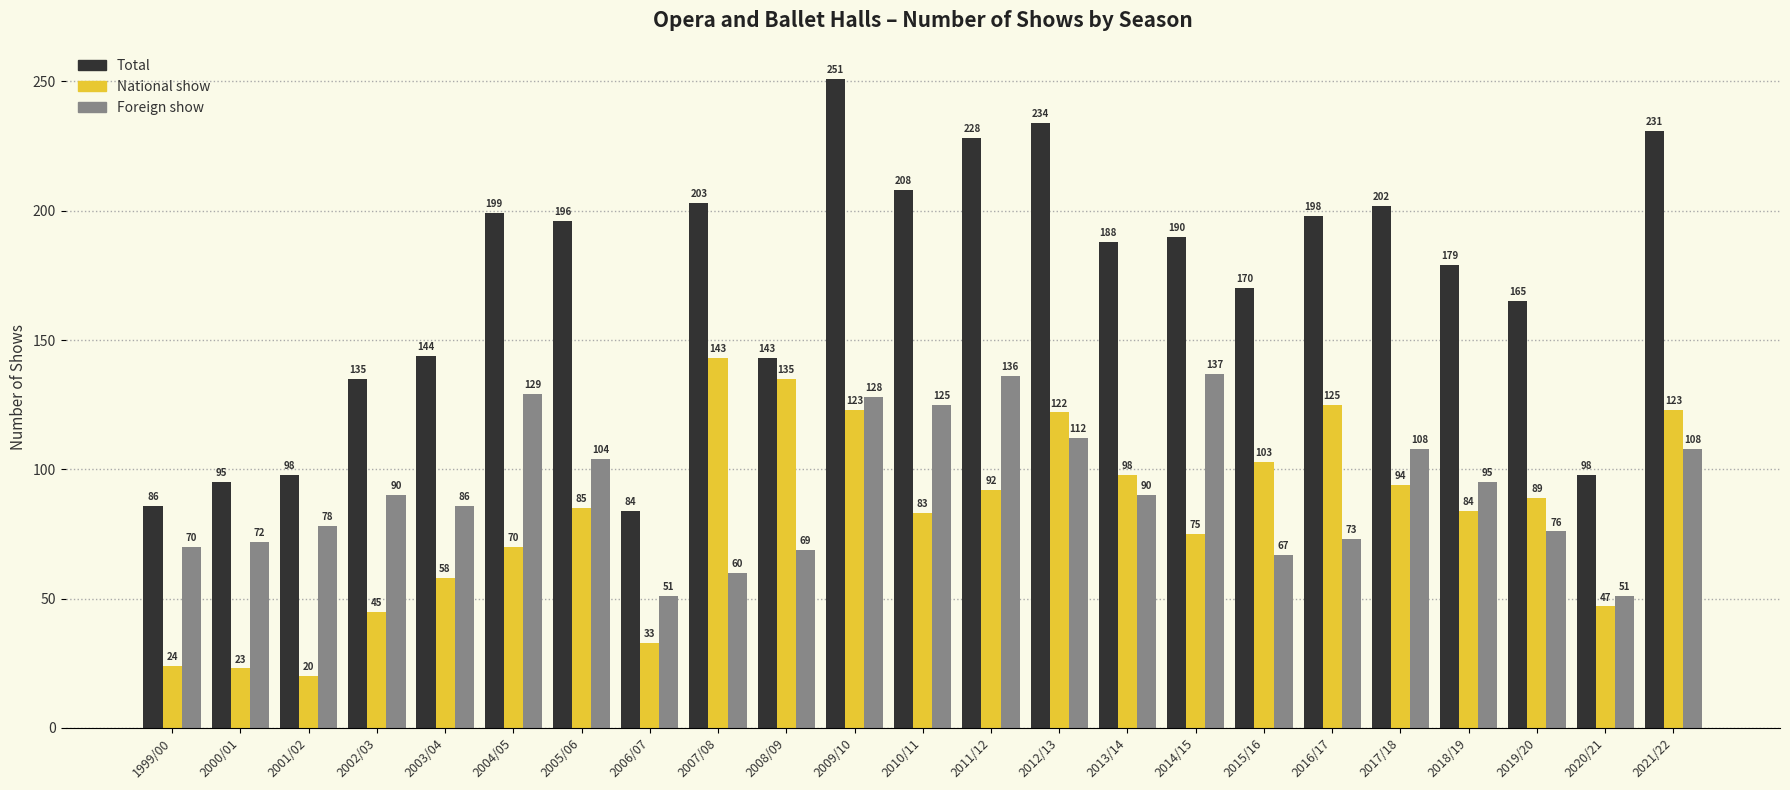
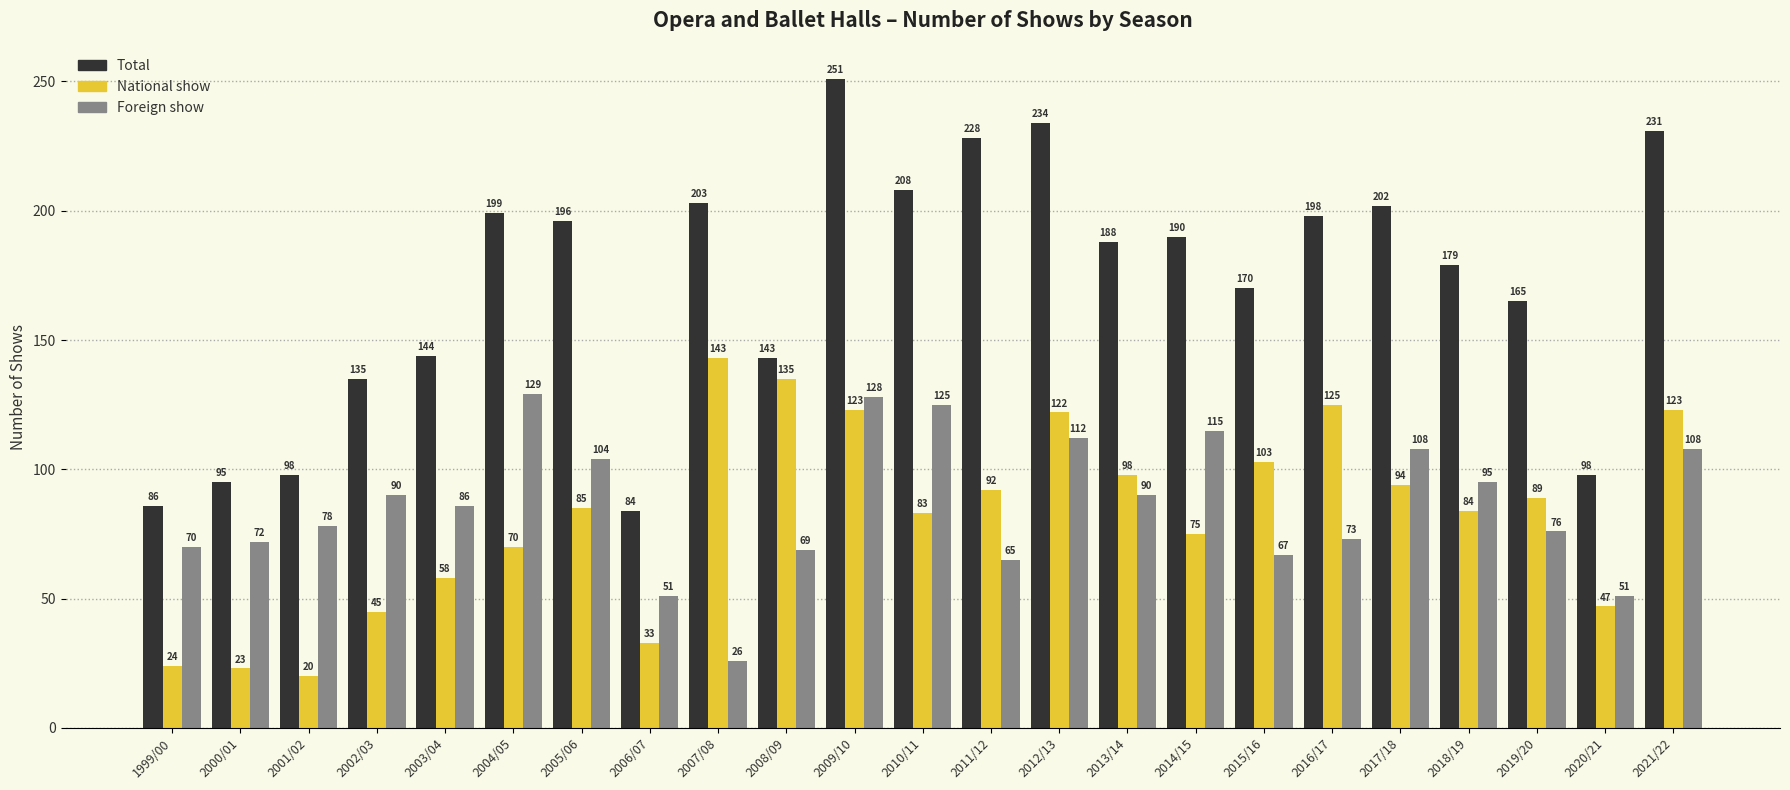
Foreign show, 2007/08: 60 -> 26
Foreign show, 2011/12: 136 -> 65
Foreign show, 2014/15: 137 -> 115
